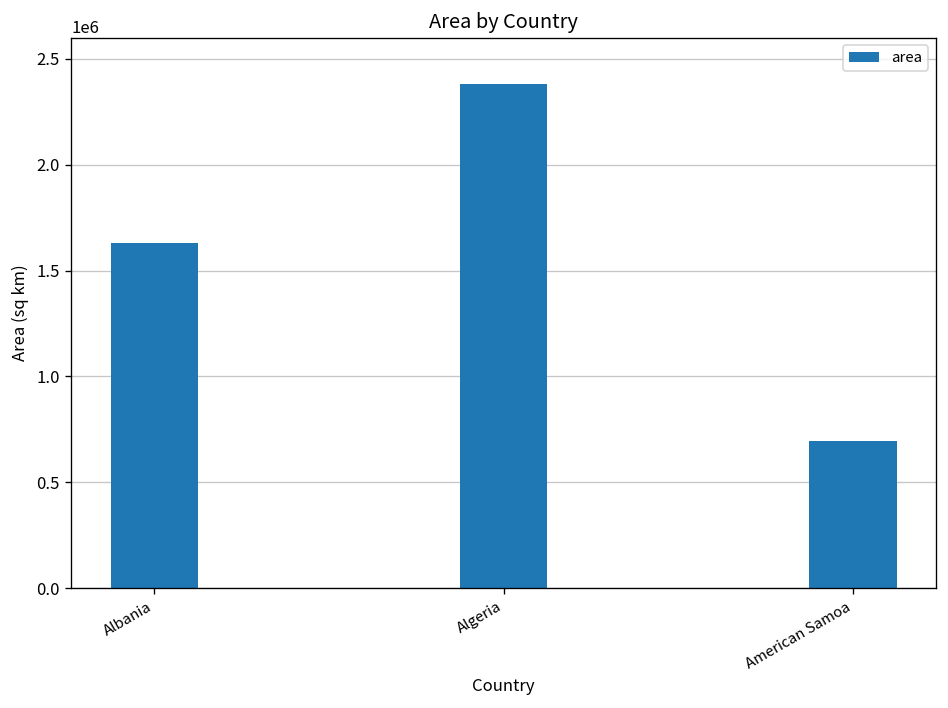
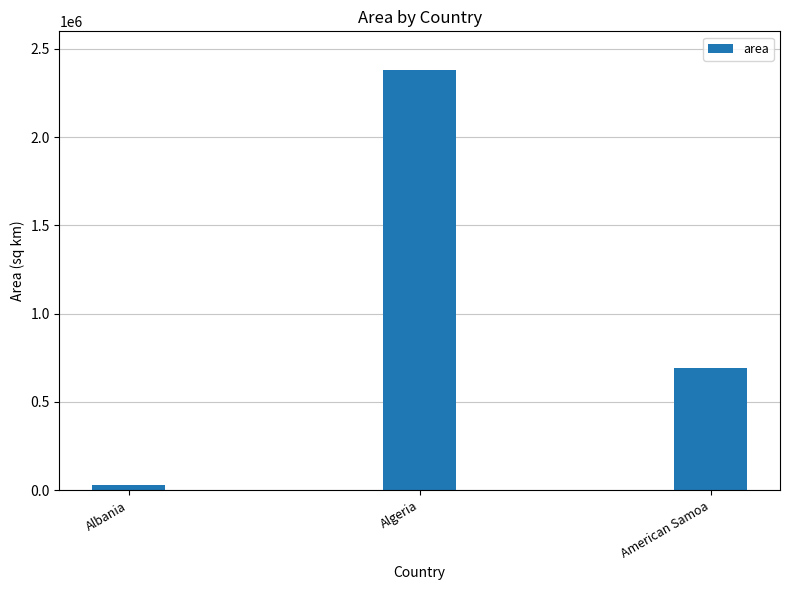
Albania: 1630000 -> 30000
